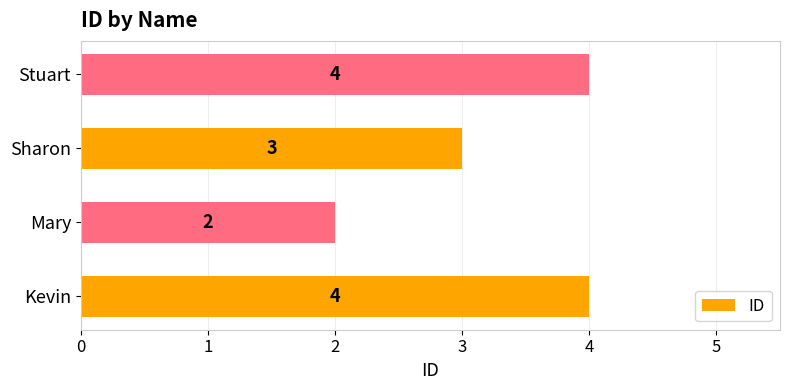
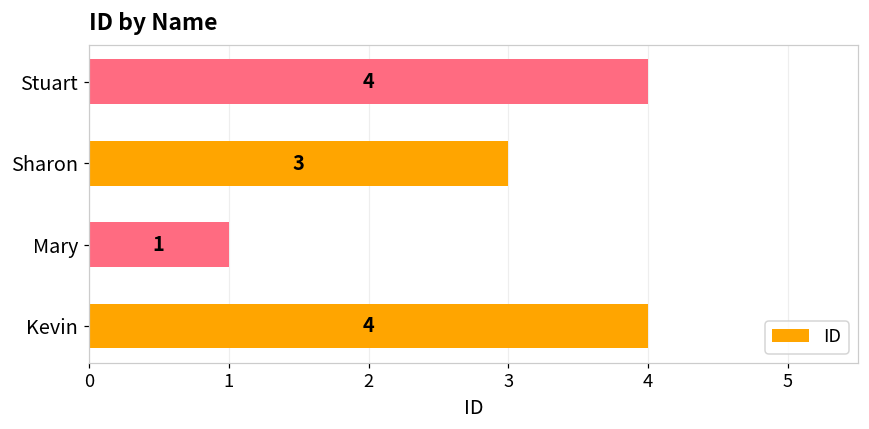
Mary: 2 -> 1
